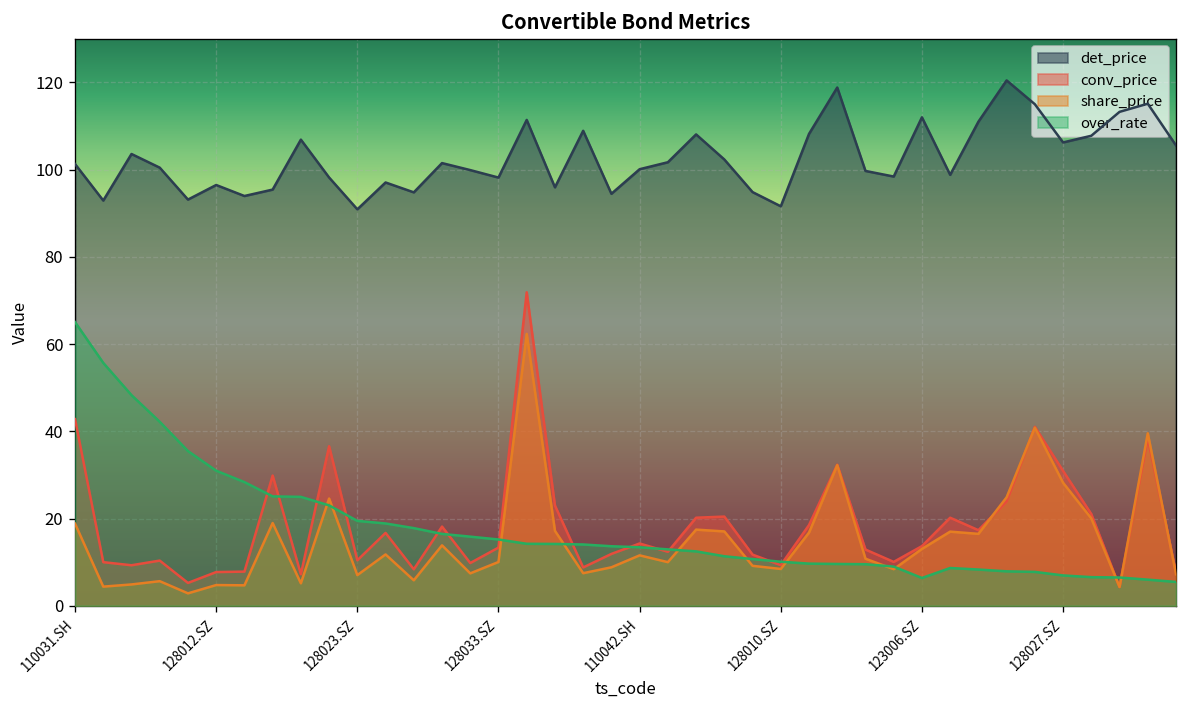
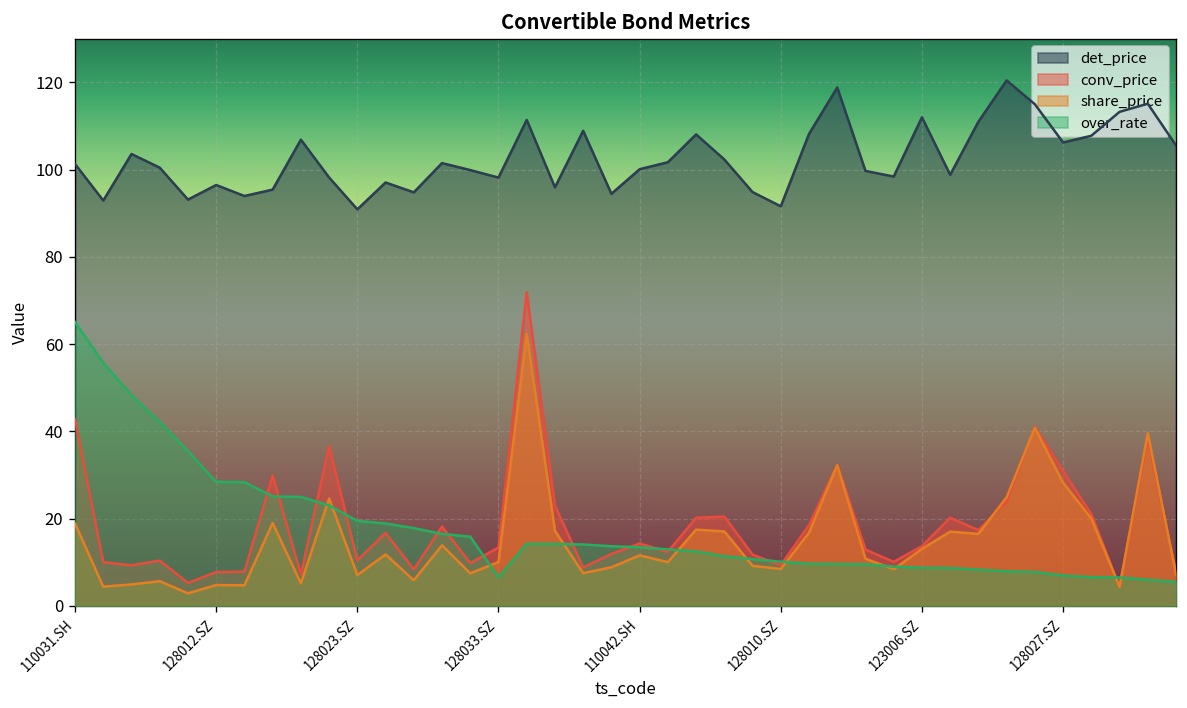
over_rate, 128012.SZ: 31 -> 28
over_rate, 128033.SZ: 15 -> 7
over_rate, 123006.SZ: 6 -> 9
